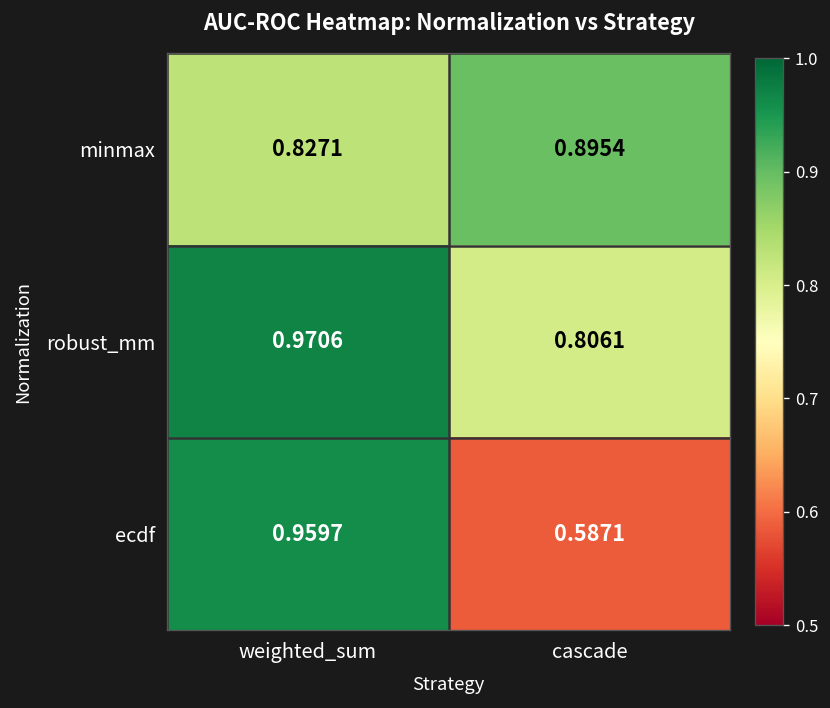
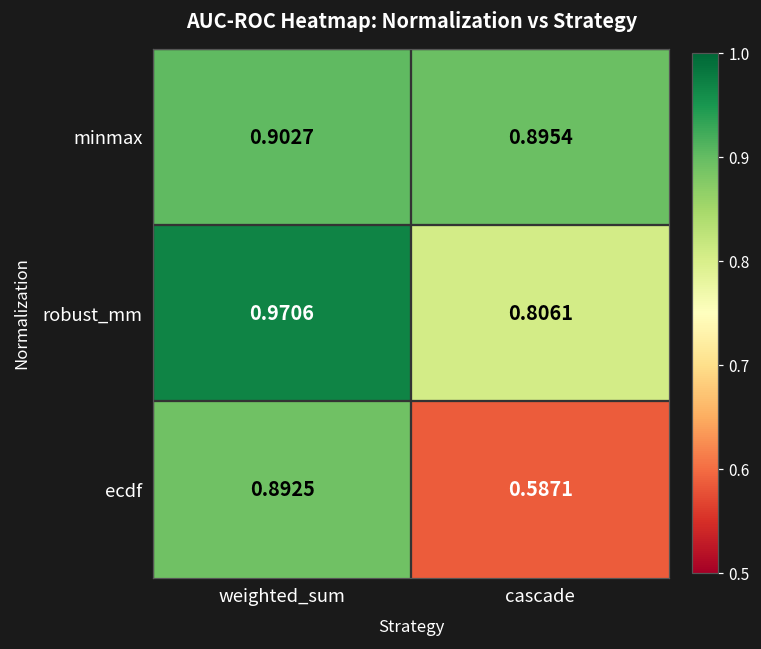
minmax, weighted_sum: 0.8271 -> 0.9027
ecdf, weighted_sum: 0.9597 -> 0.8925
